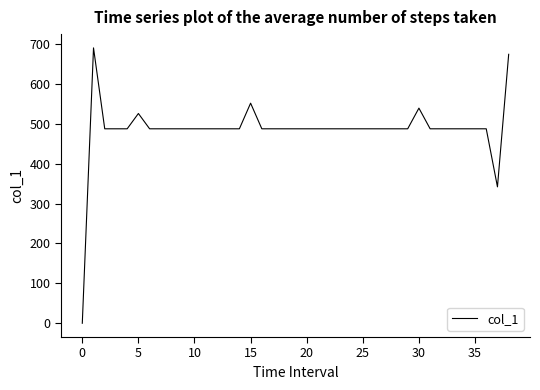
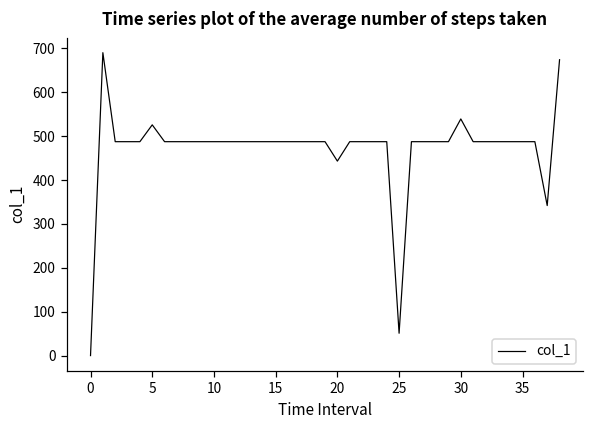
15: 550 -> 490
20: 490 -> 440
25: 490 -> 50
